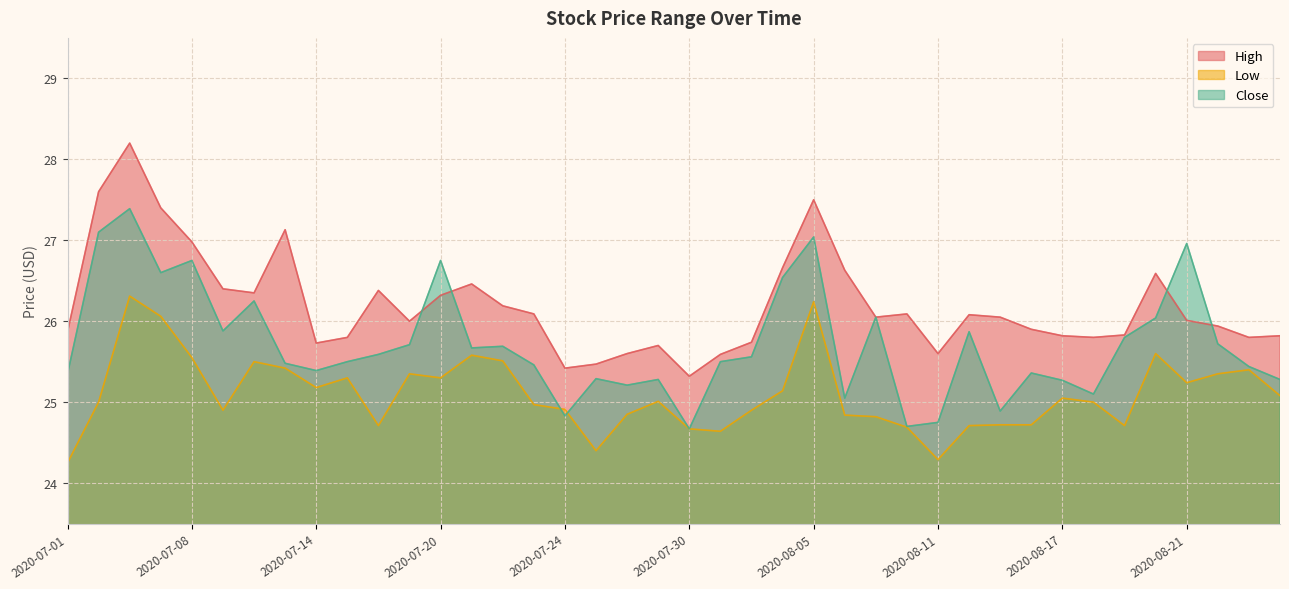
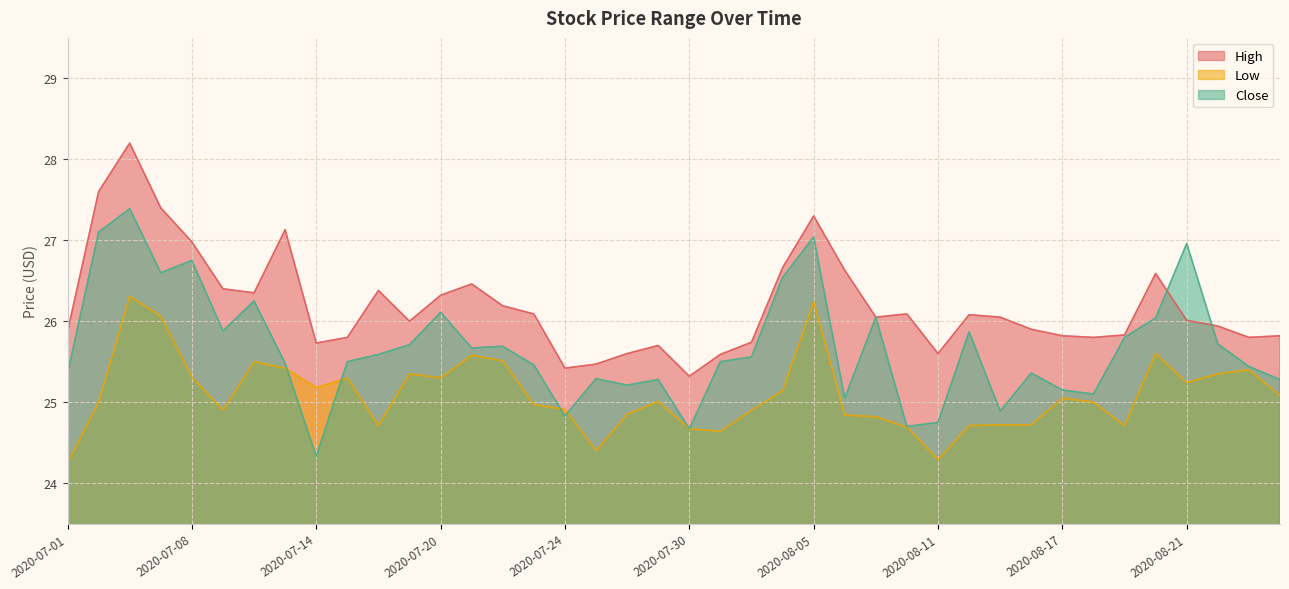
Low, 2020-07-08: 25.6 -> 25.3
Close, 2020-07-14: 25.4 -> 24.3
Close, 2020-07-20: 26.8 -> 26.1
High, 2020-08-05: 27.5 -> 27.3
Close, 2020-08-17: 25.3 -> 25.2
